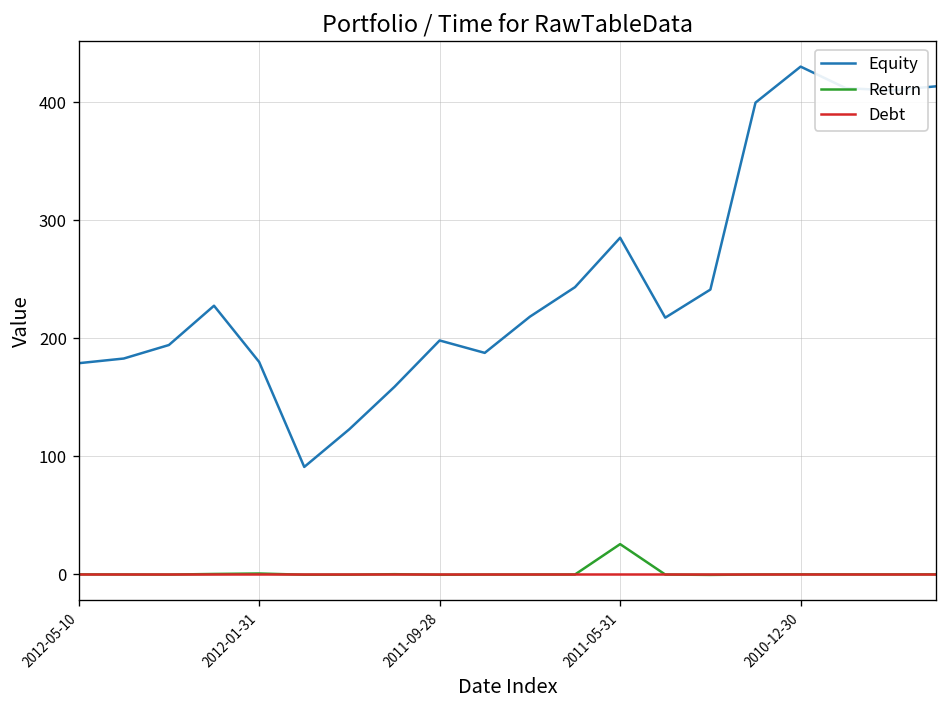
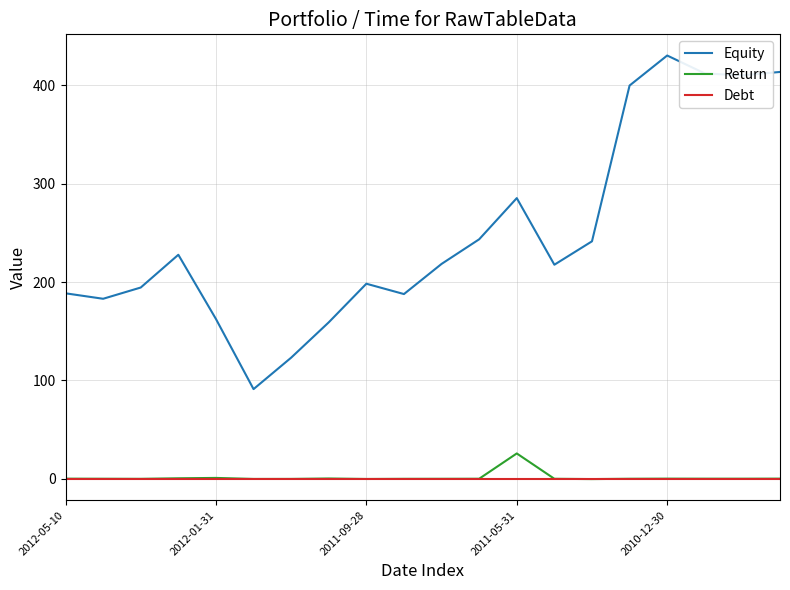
Equity, 2012-05-10: 180 -> 190
Equity, 2012-01-31: 180 -> 160
